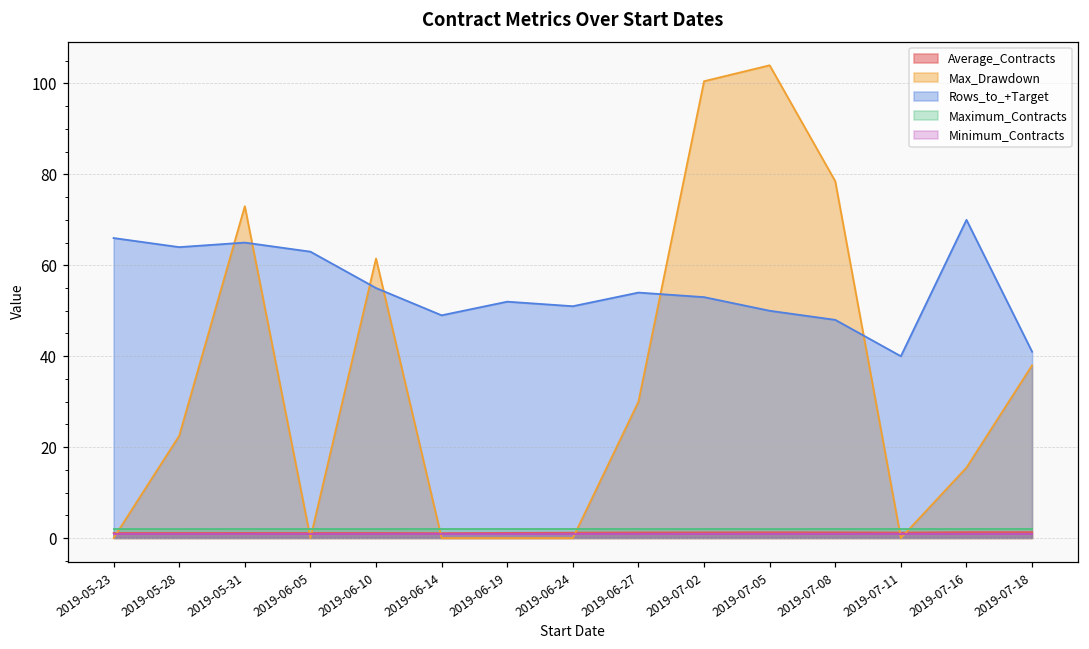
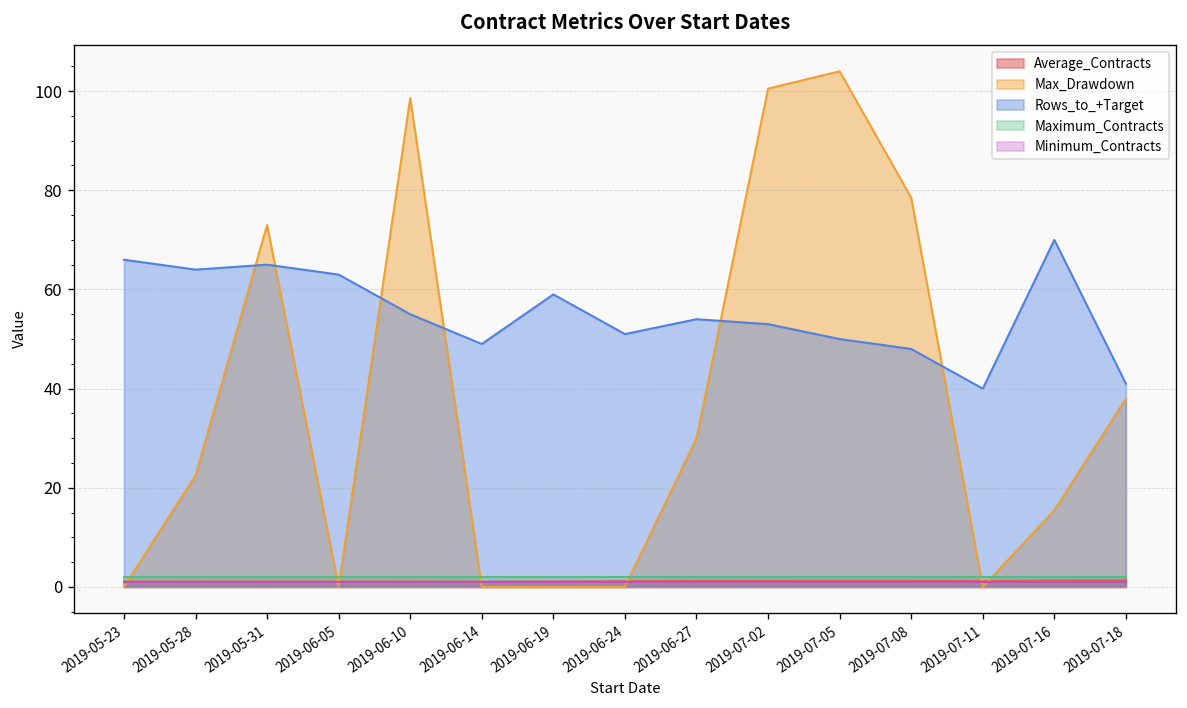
Max_Drawdown, 2019-06-10: 62 -> 99
Rows_to_+Target, 2019-06-19: 52 -> 59
